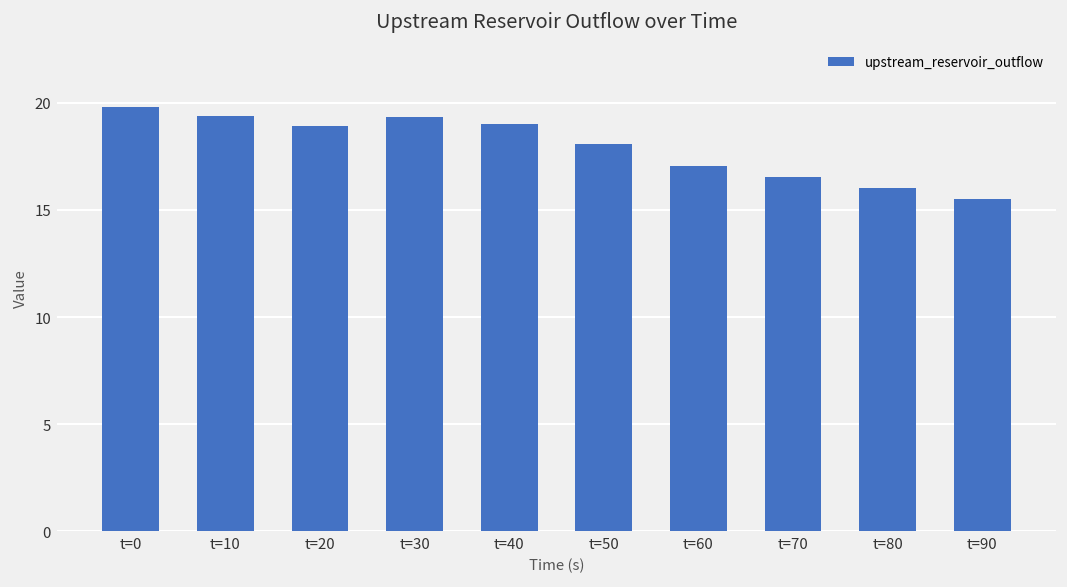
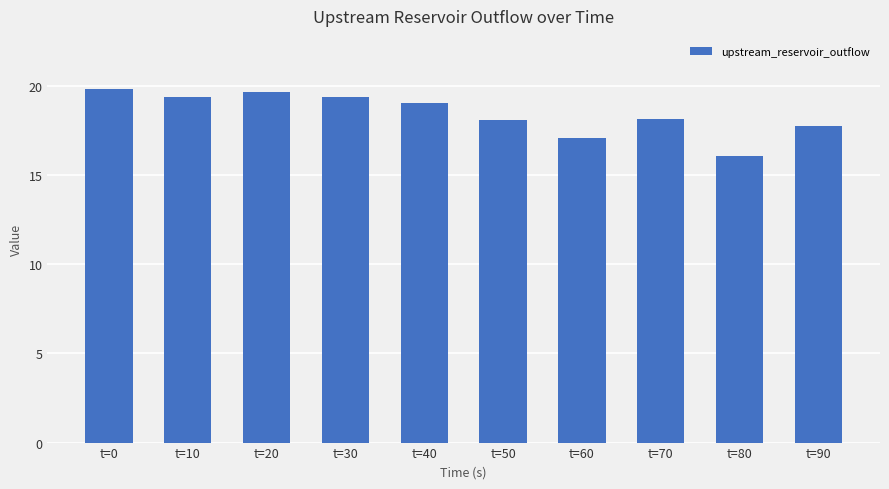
t=20: 18.9 -> 19.6
t=70: 16.5 -> 18.1
t=90: 15.5 -> 17.7
